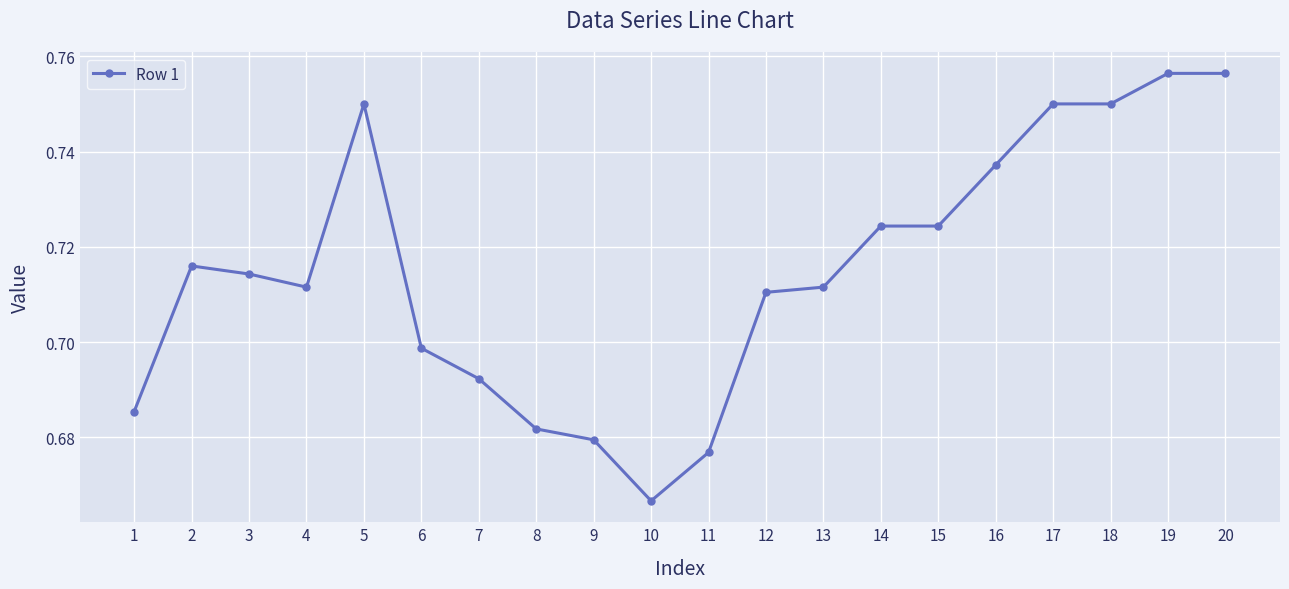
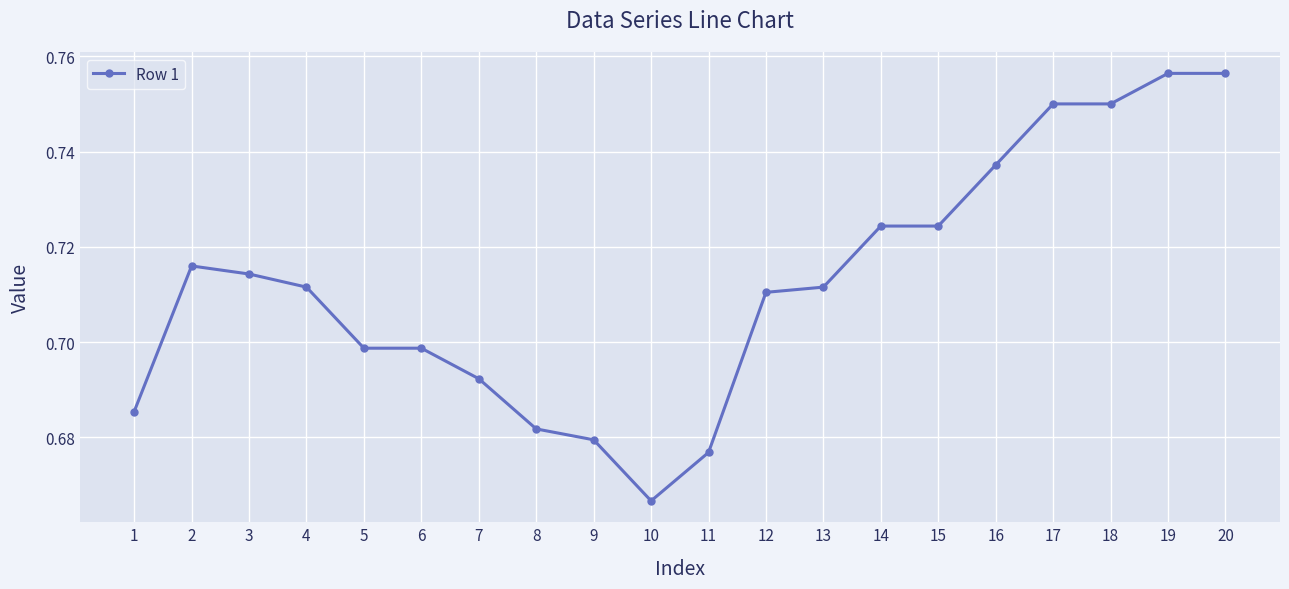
5: 0.750 -> 0.699
